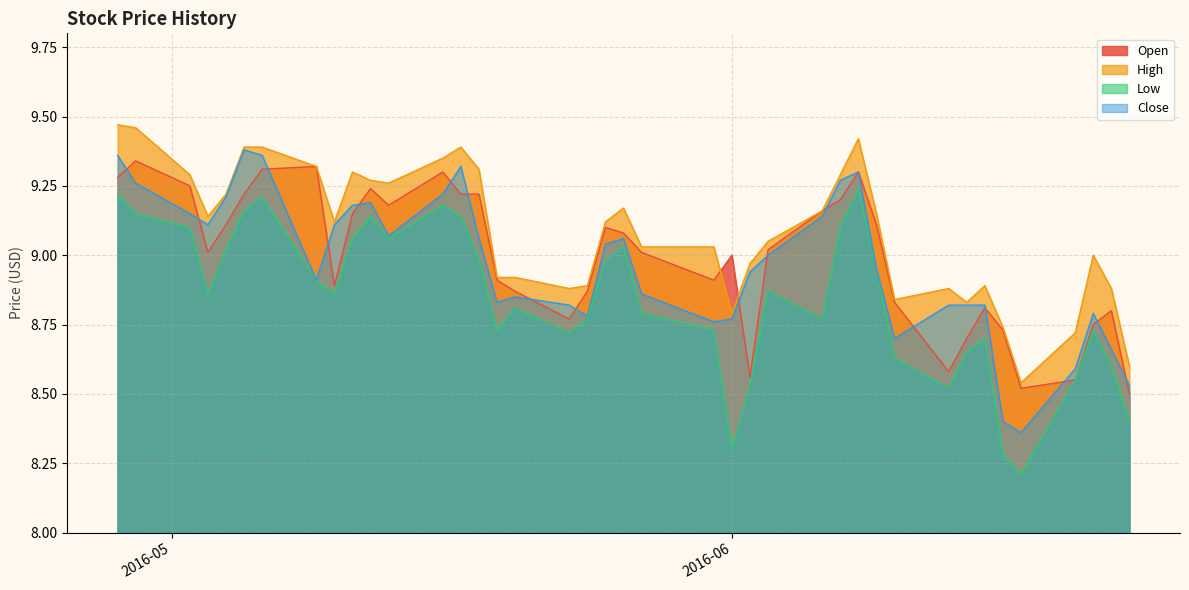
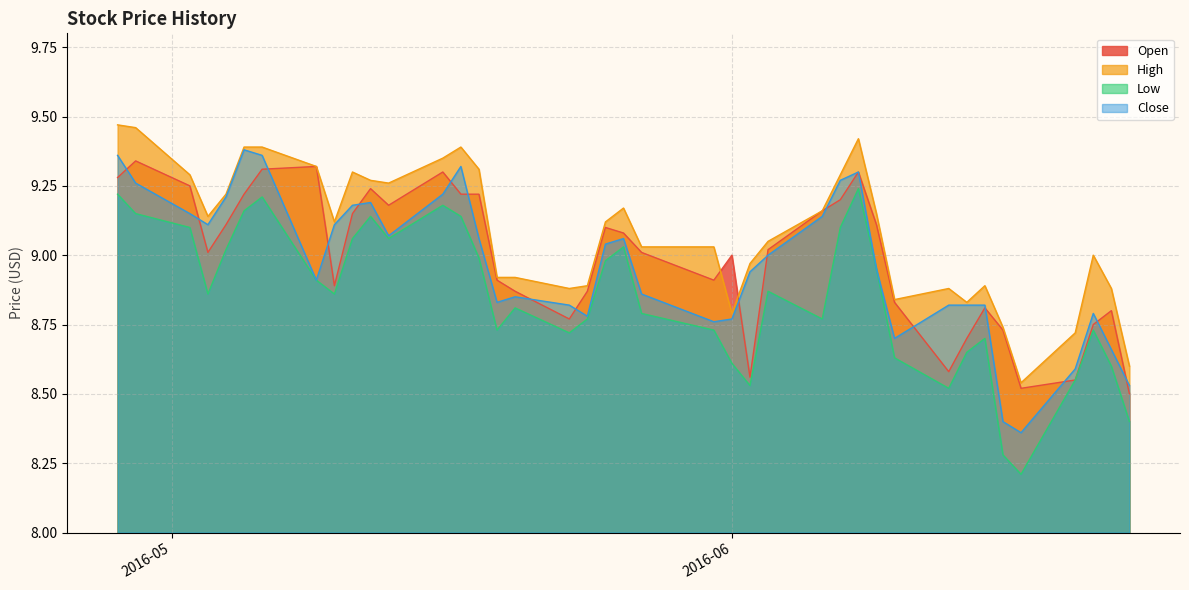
Low, 2016-06: 8.30 -> 8.61
